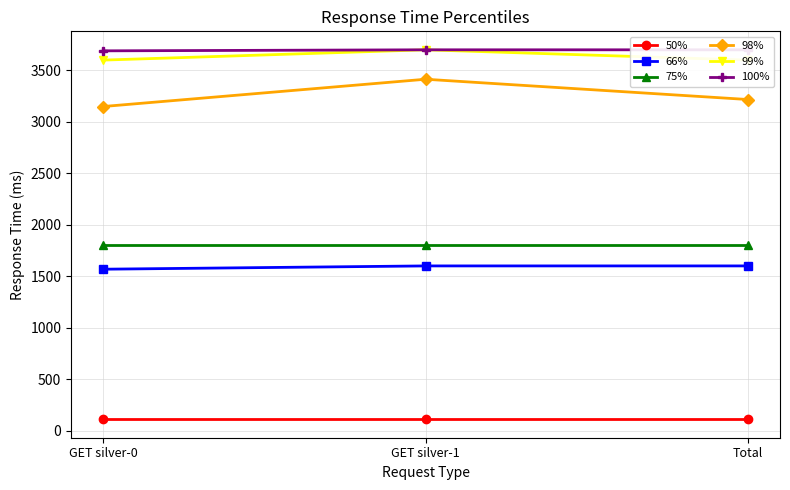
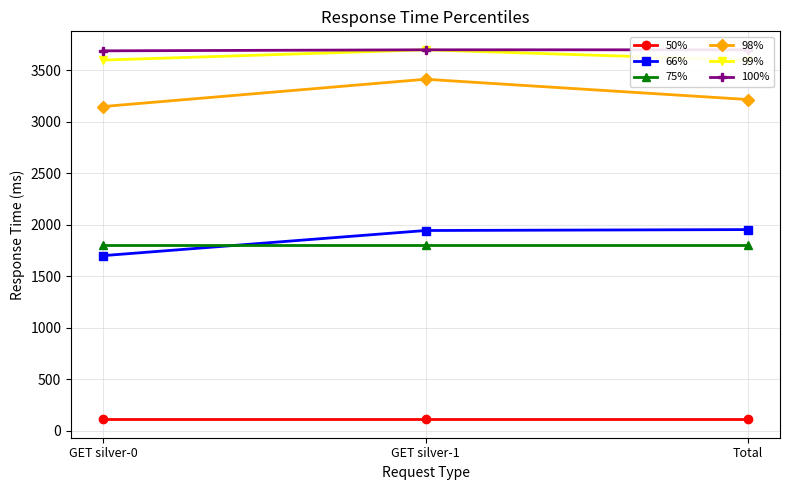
66%, GET silver-0: 1570 -> 1700
66%, GET silver-1: 1600 -> 1940
66%, Total: 1600 -> 1950
